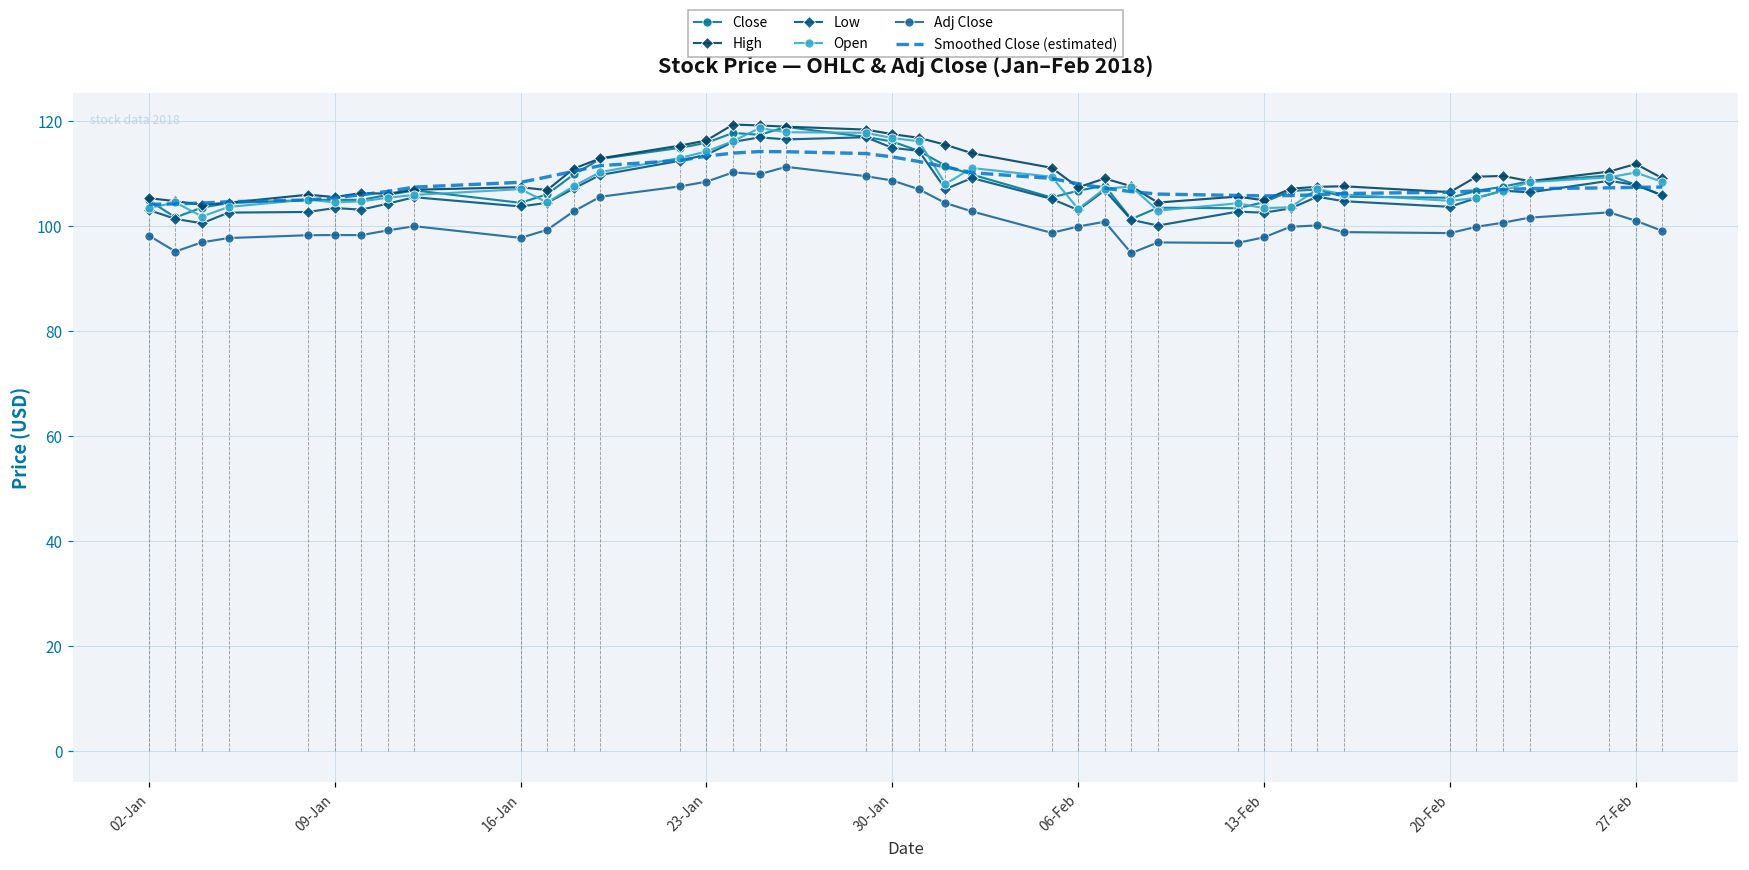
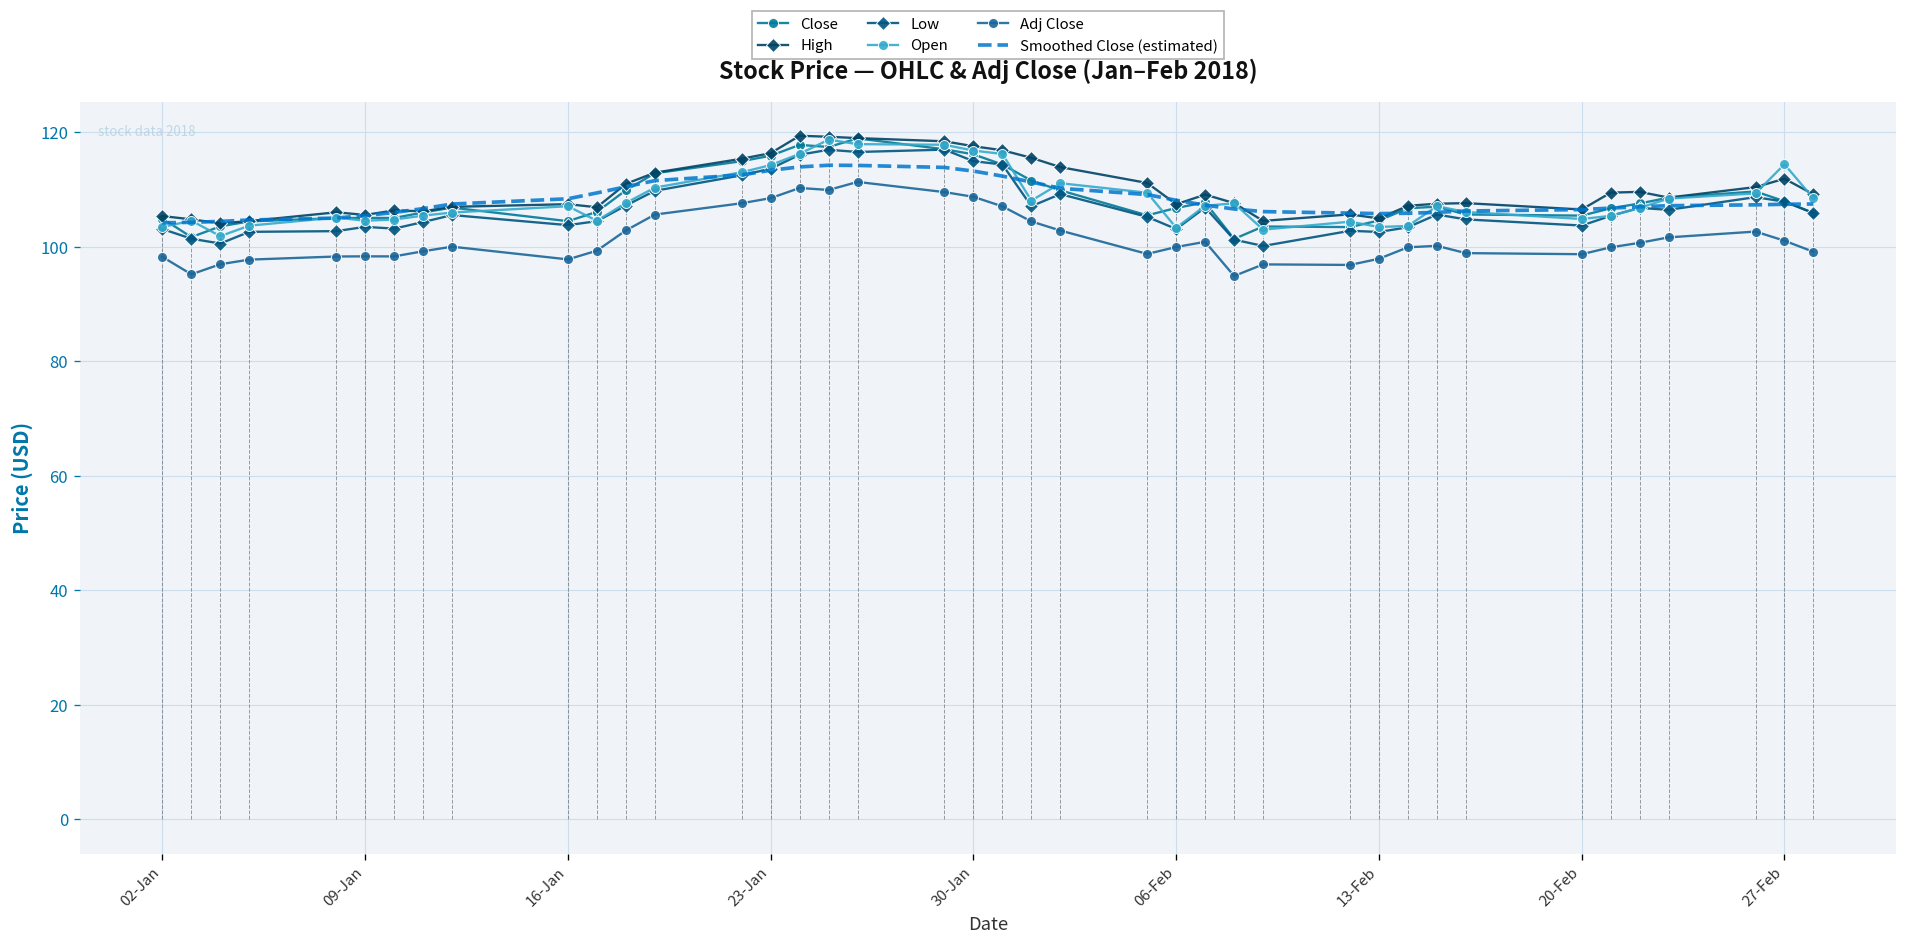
Open, 27-Feb: 110 -> 114
